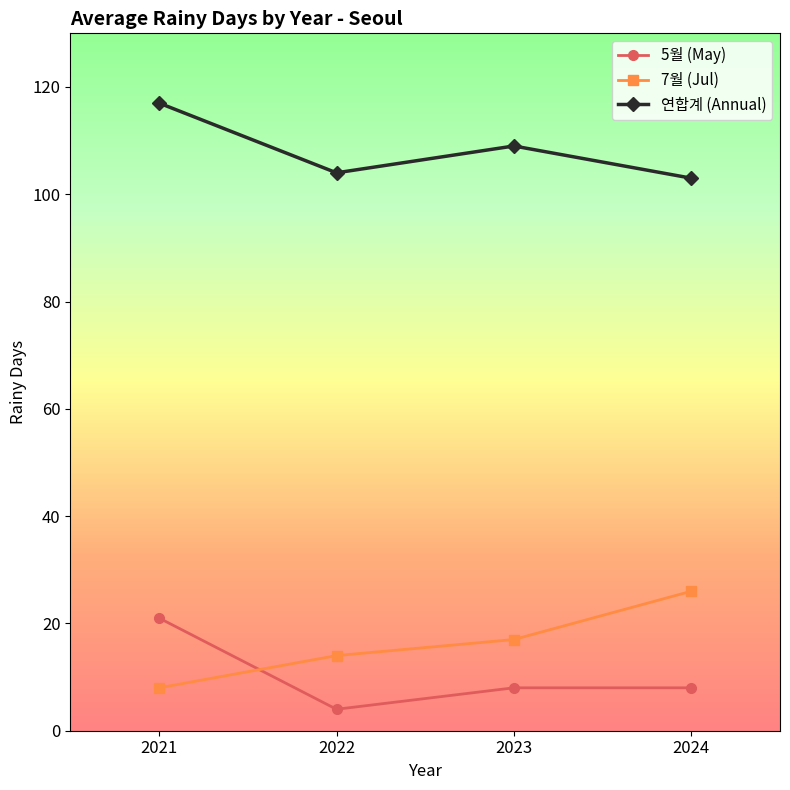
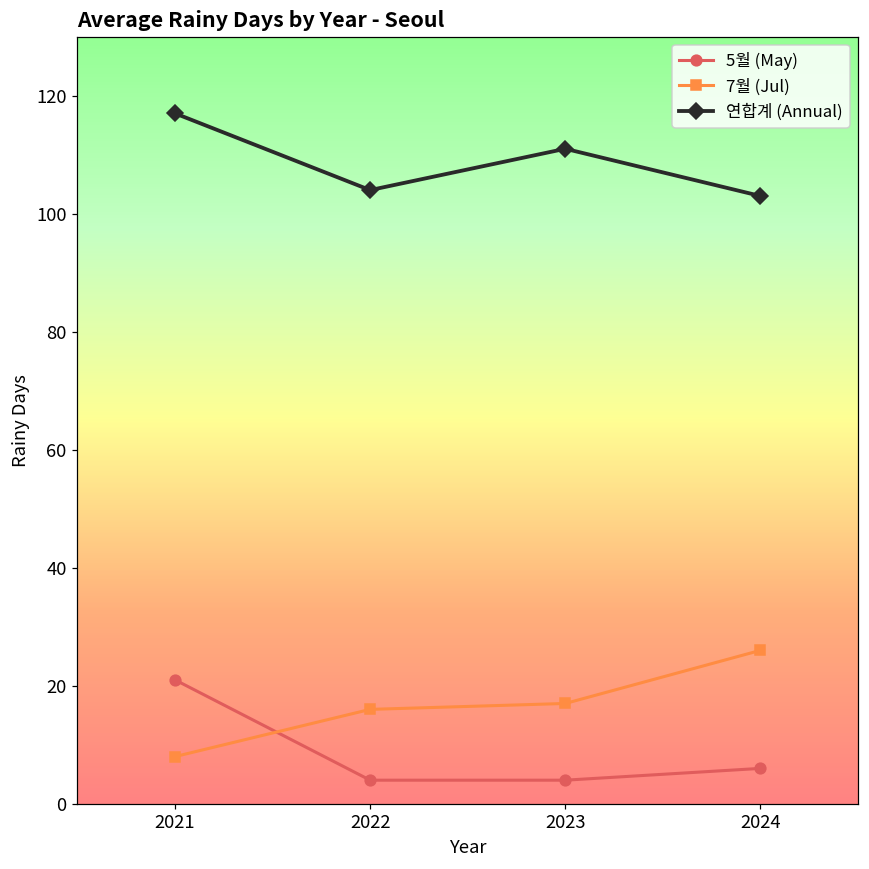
7월 (Jul), 2022: 14 -> 16
5월 (May), 2023: 8 -> 4
연합계 (Annual), 2023: 109 -> 111
5월 (May), 2024: 8 -> 6
